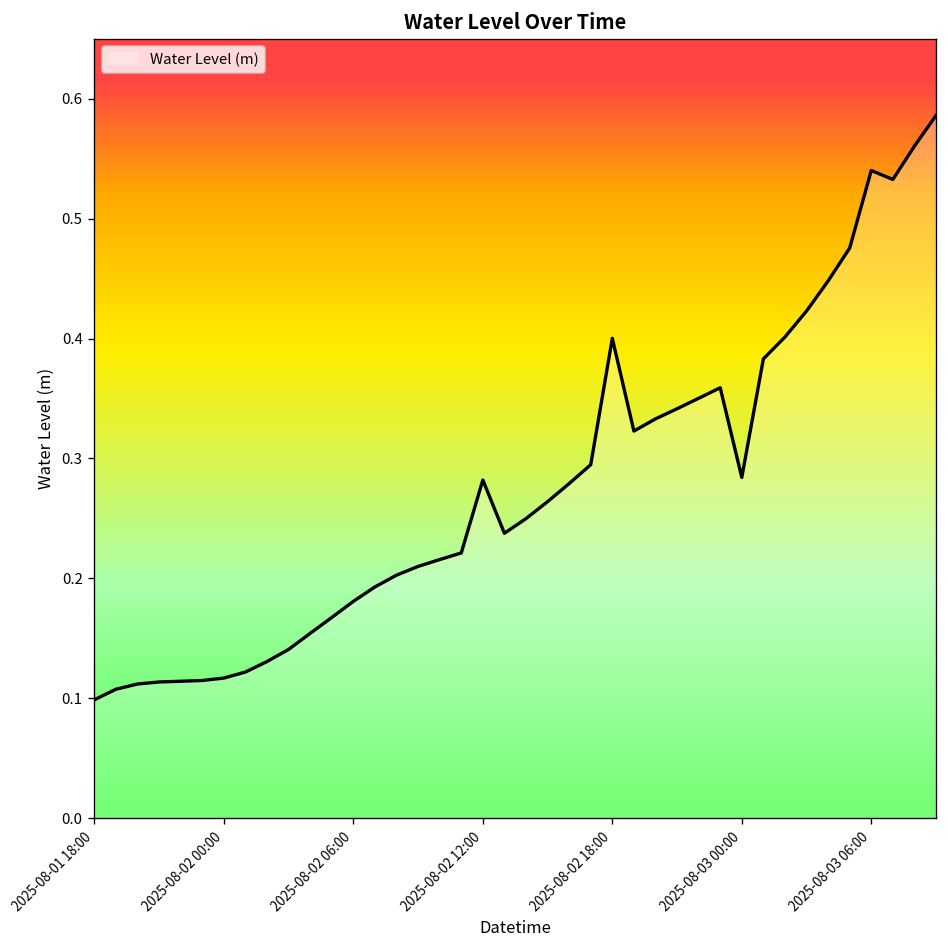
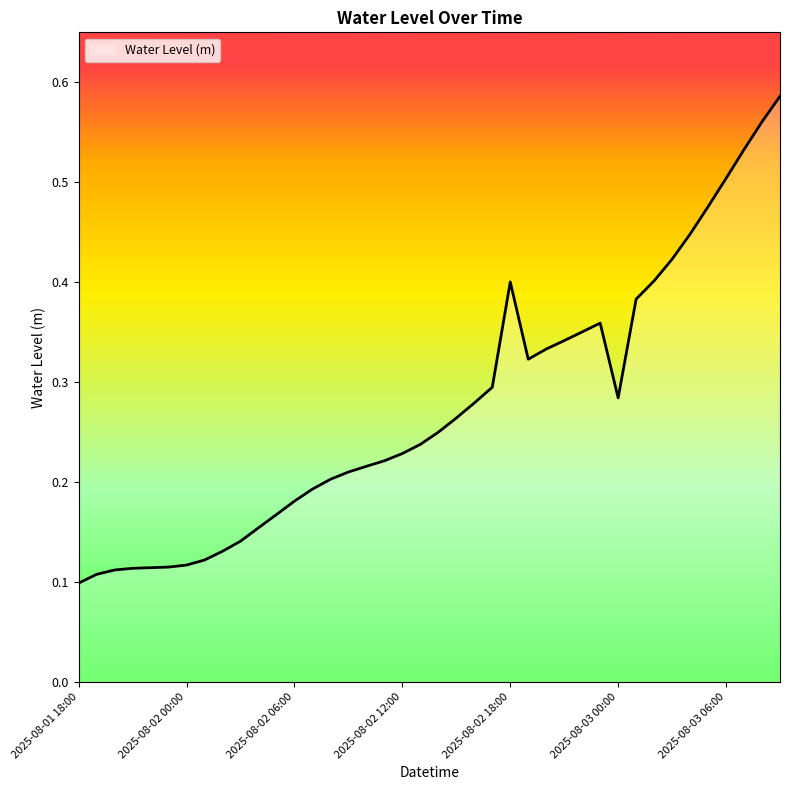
2025-08-02 12:00: 0.28 -> 0.23
2025-08-03 06:00: 0.54 -> 0.50
